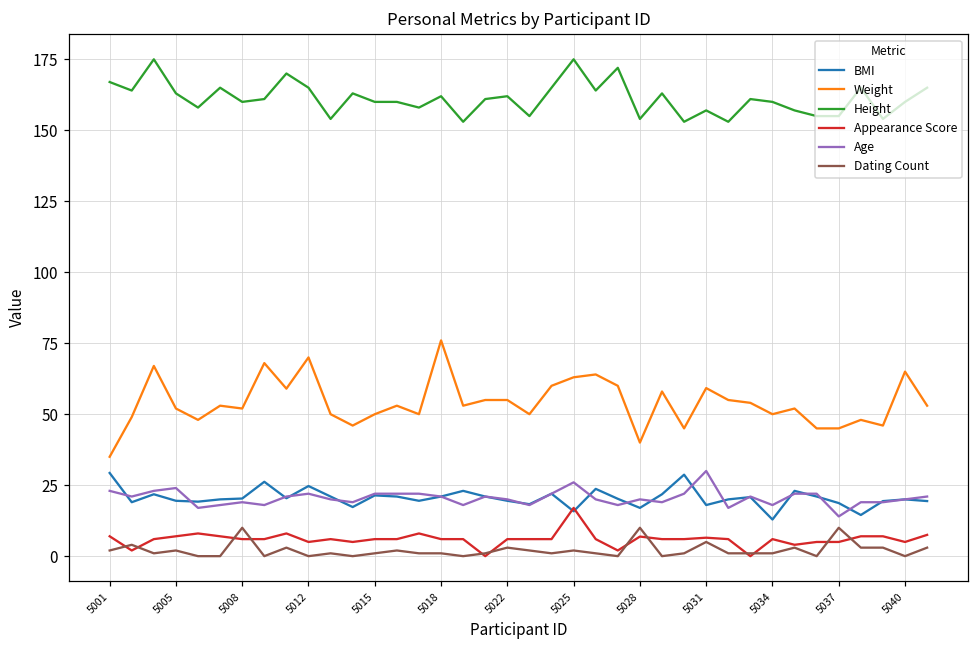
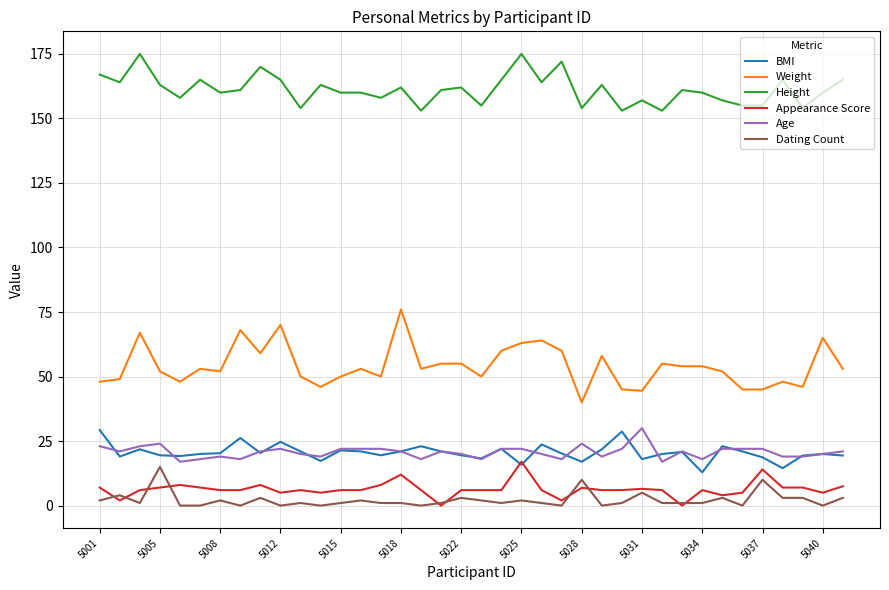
Weight, 5001: 35 -> 48
Dating Count, 5005: 2 -> 15
Dating Count, 5008: 10 -> 2
Appearance Score, 5018: 6 -> 12
Age, 5025: 26 -> 22
Age, 5028: 20 -> 24
Weight, 5031: 59 -> 45
Weight, 5034: 50 -> 54
Appearance Score, 5037: 5 -> 14
Age, 5037: 14 -> 22
